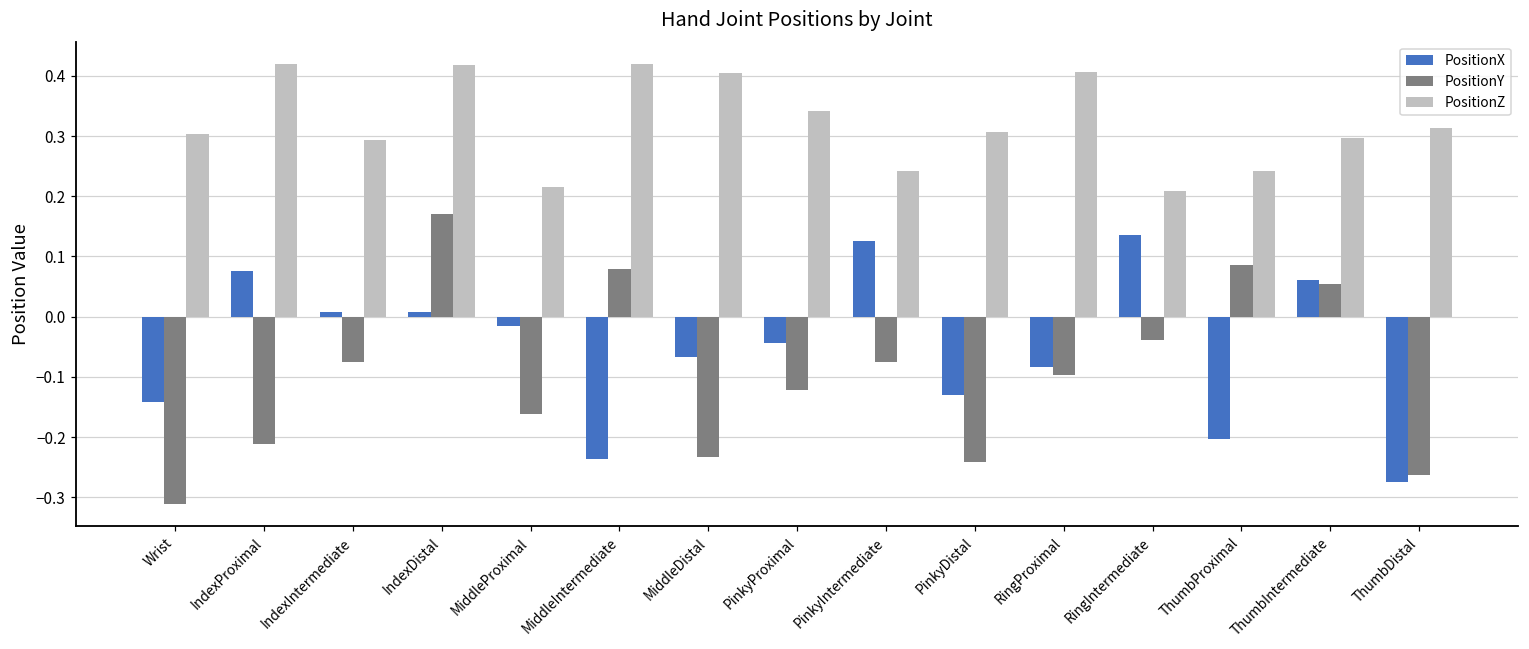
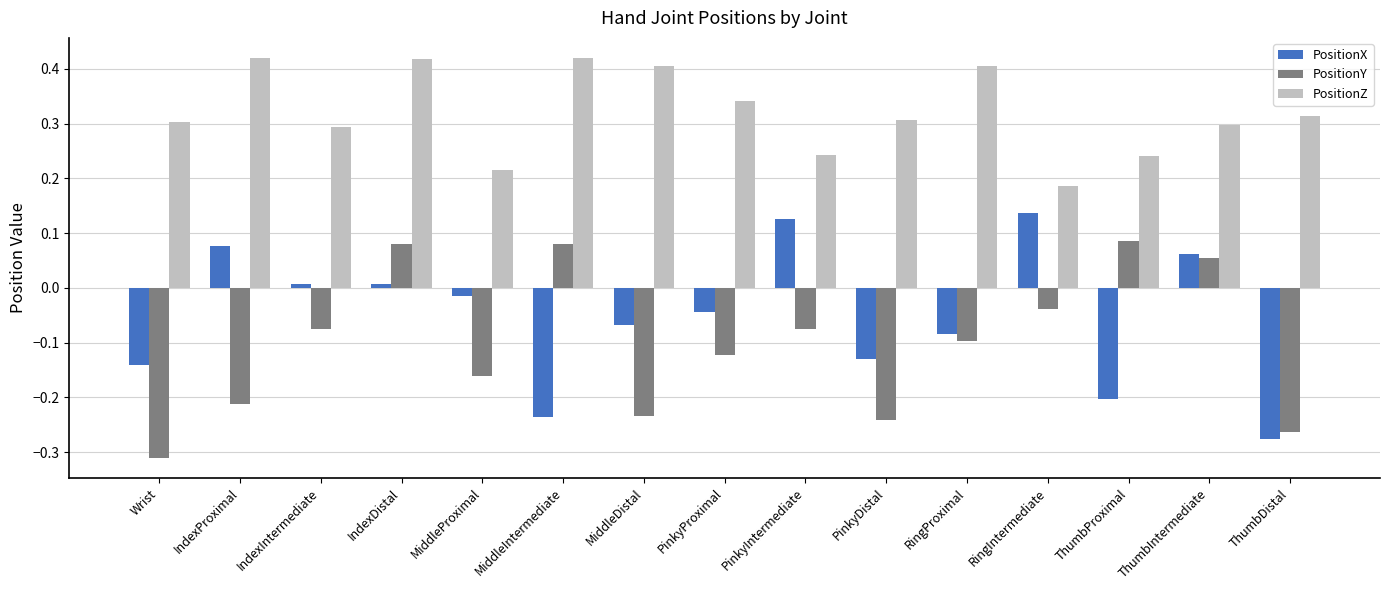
PositionY, IndexDistal: 0.17 -> 0.08
PositionZ, RingIntermediate: 0.21 -> 0.19
